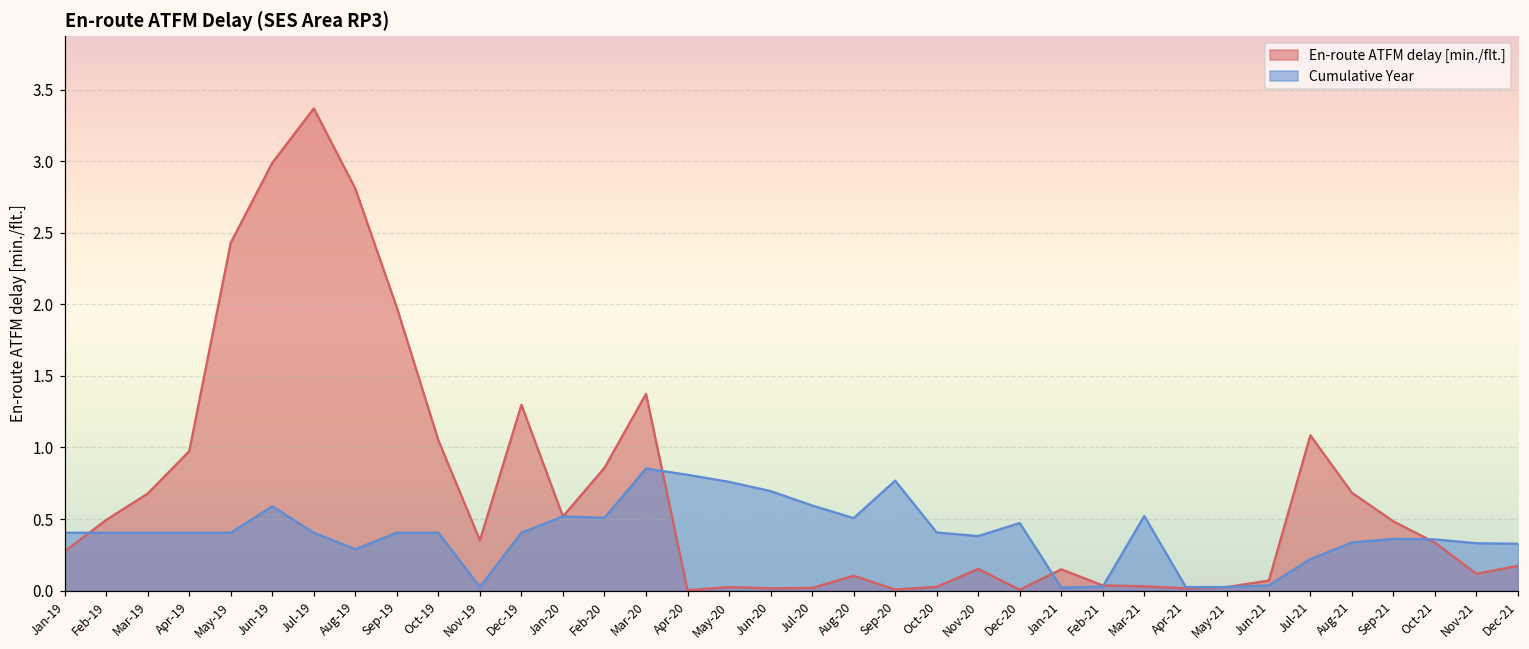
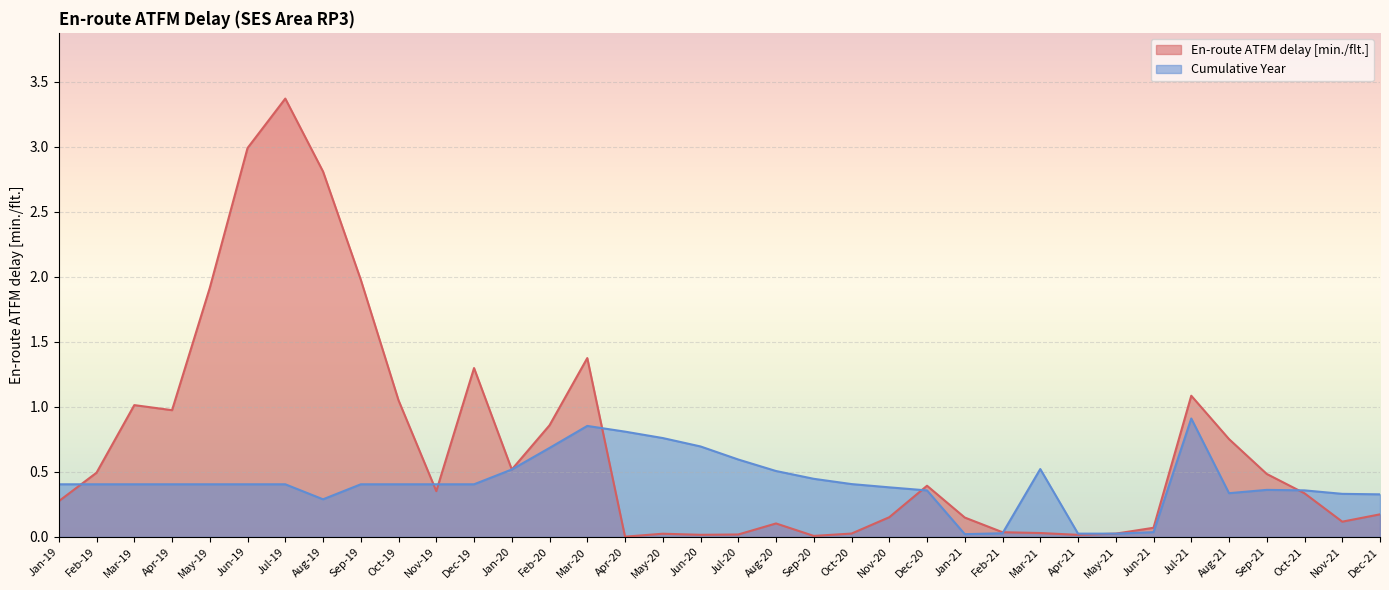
En-route ATFM delay [min./flt.], Mar-19: 0.68 -> 1.01
En-route ATFM delay [min./flt.], May-19: 2.43 -> 1.91
Cumulative Year, Jun-19: 0.59 -> 0.40
Cumulative Year, Nov-19: 0.02 -> 0.40
Cumulative Year, Feb-20: 0.51 -> 0.68
Cumulative Year, Sep-20: 0.77 -> 0.45
En-route ATFM delay [min./flt.], Dec-20: 0.01 -> 0.39
Cumulative Year, Dec-20: 0.47 -> 0.36
Cumulative Year, Jul-21: 0.22 -> 0.91
En-route ATFM delay [min./flt.], Aug-21: 0.68 -> 0.75
